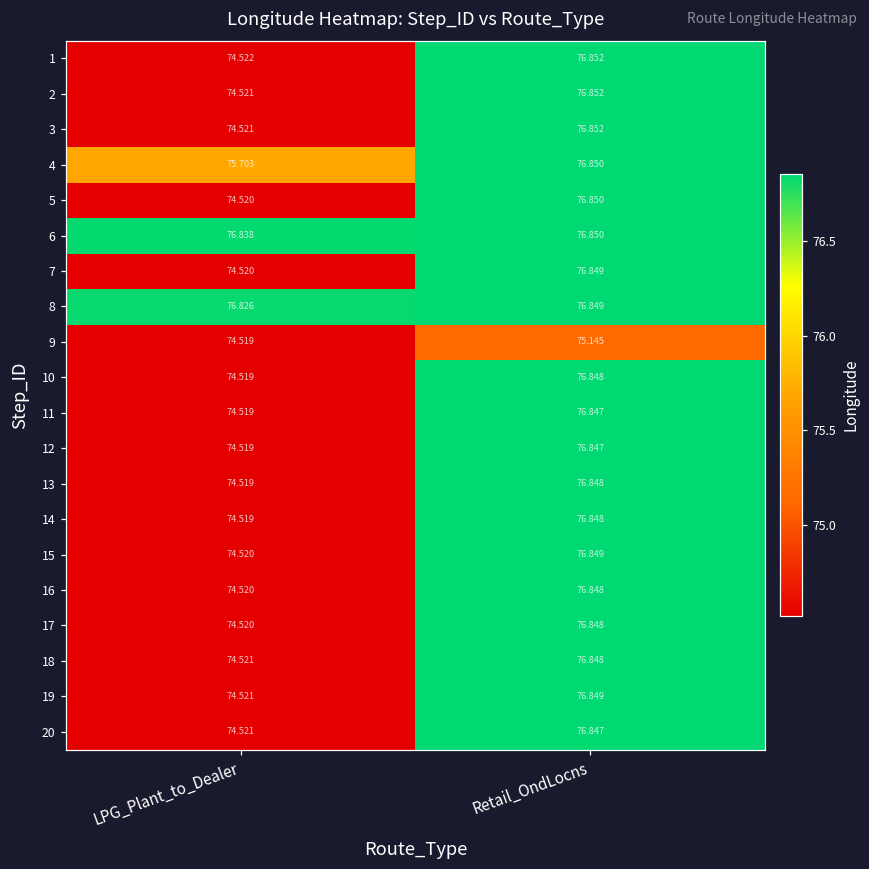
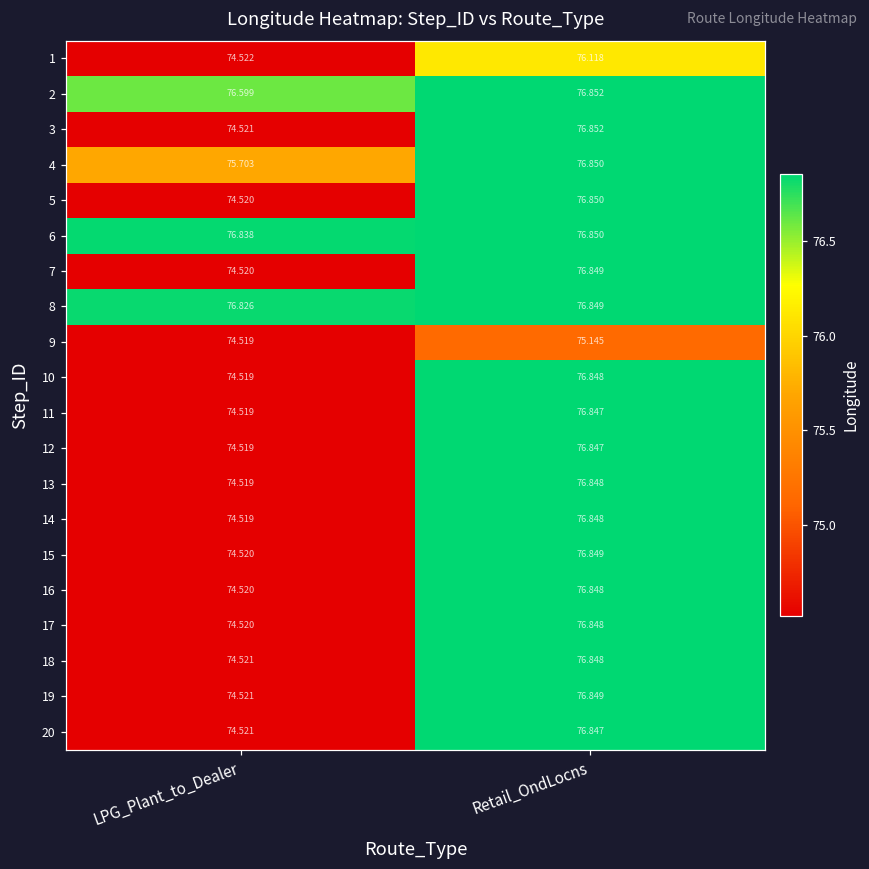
1, Retail_OndLocns: 76.852 -> 76.118
2, LPG_Plant_to_Dealer: 74.521 -> 76.599
